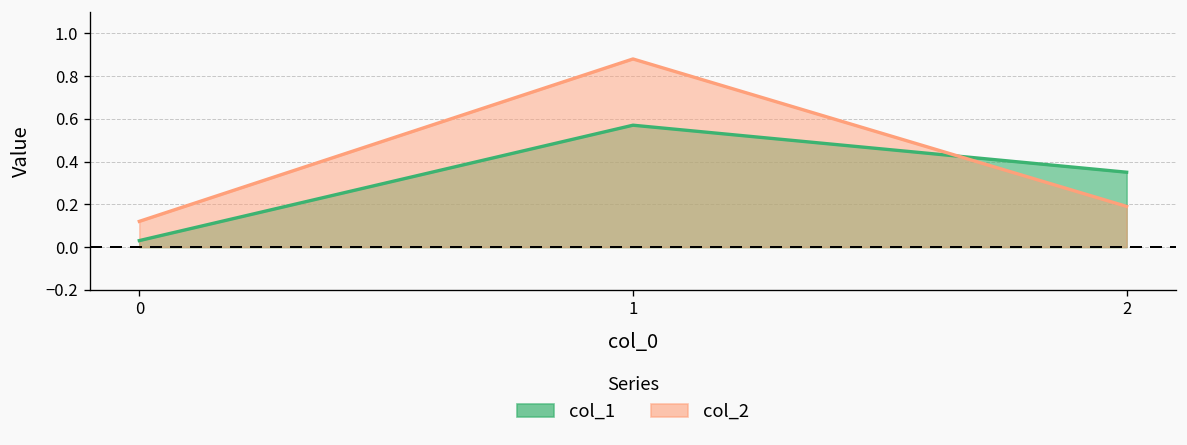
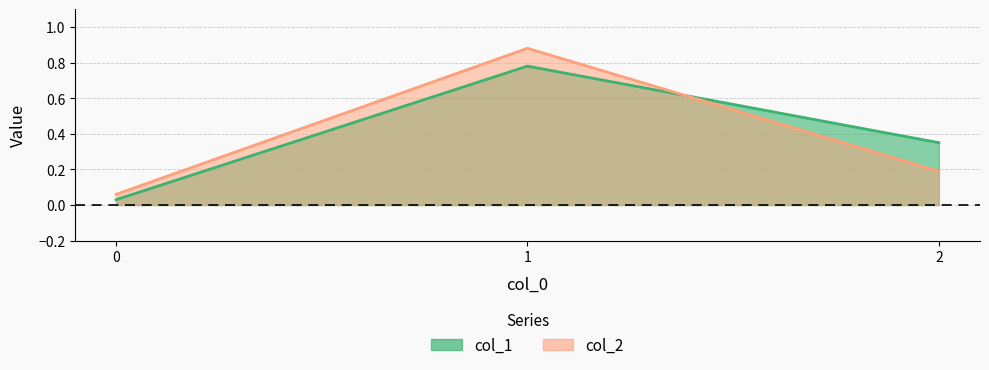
col_2, 0: 0.12 -> 0.06
col_1, 1: 0.57 -> 0.78
